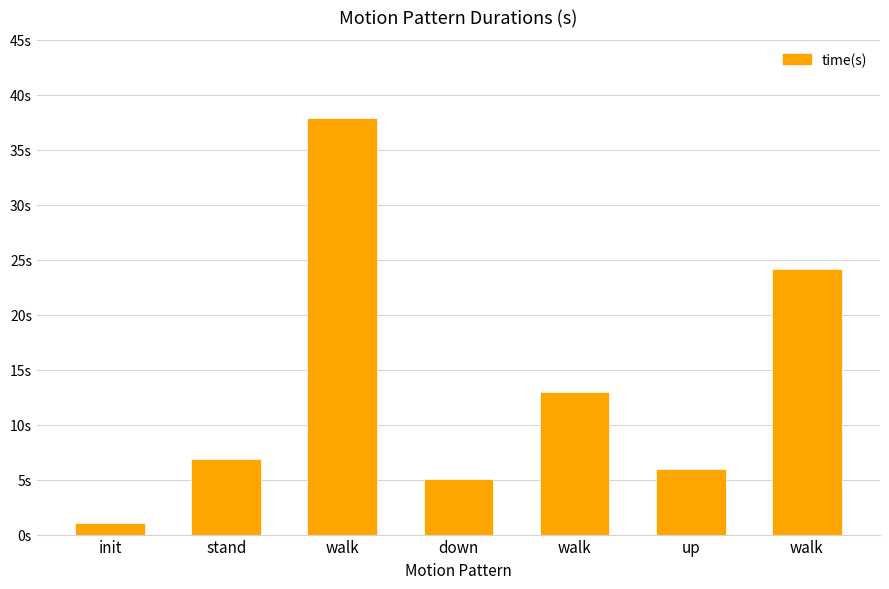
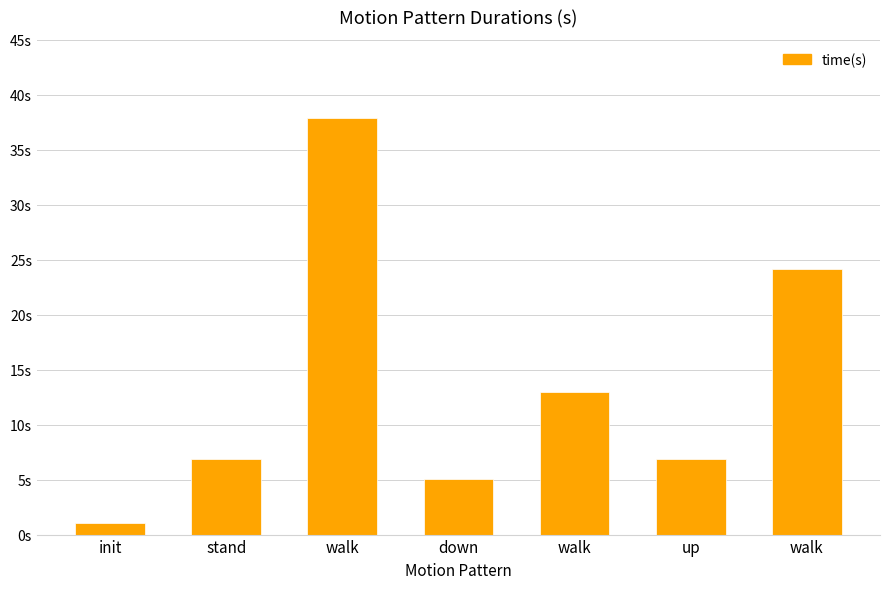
up: 6.0s -> 6.9s
